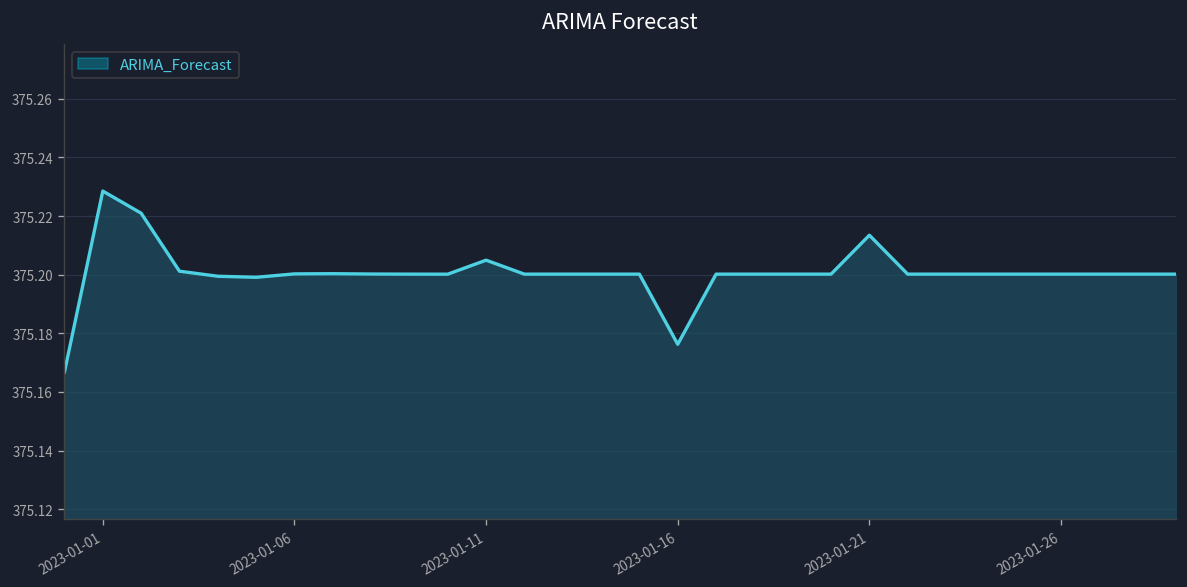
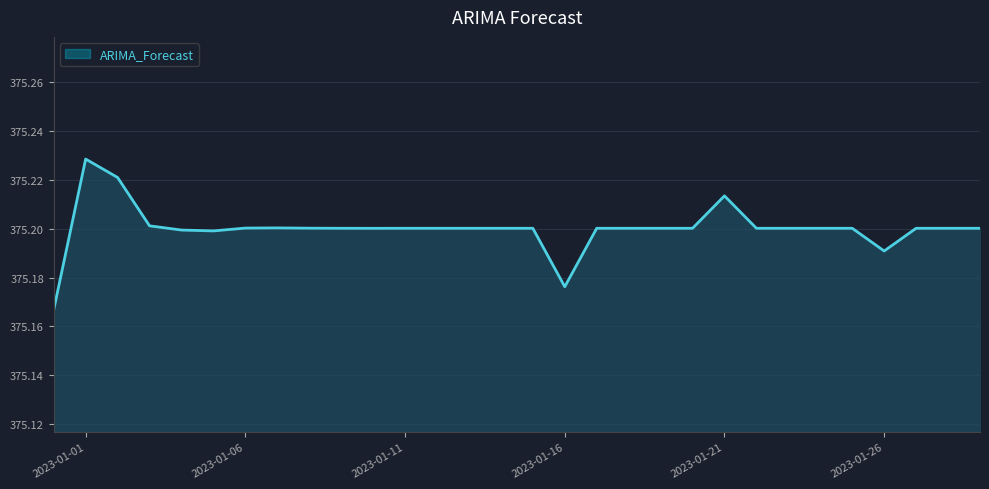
2023-01-11: 375.205 -> 375.200
2023-01-26: 375.200 -> 375.191
